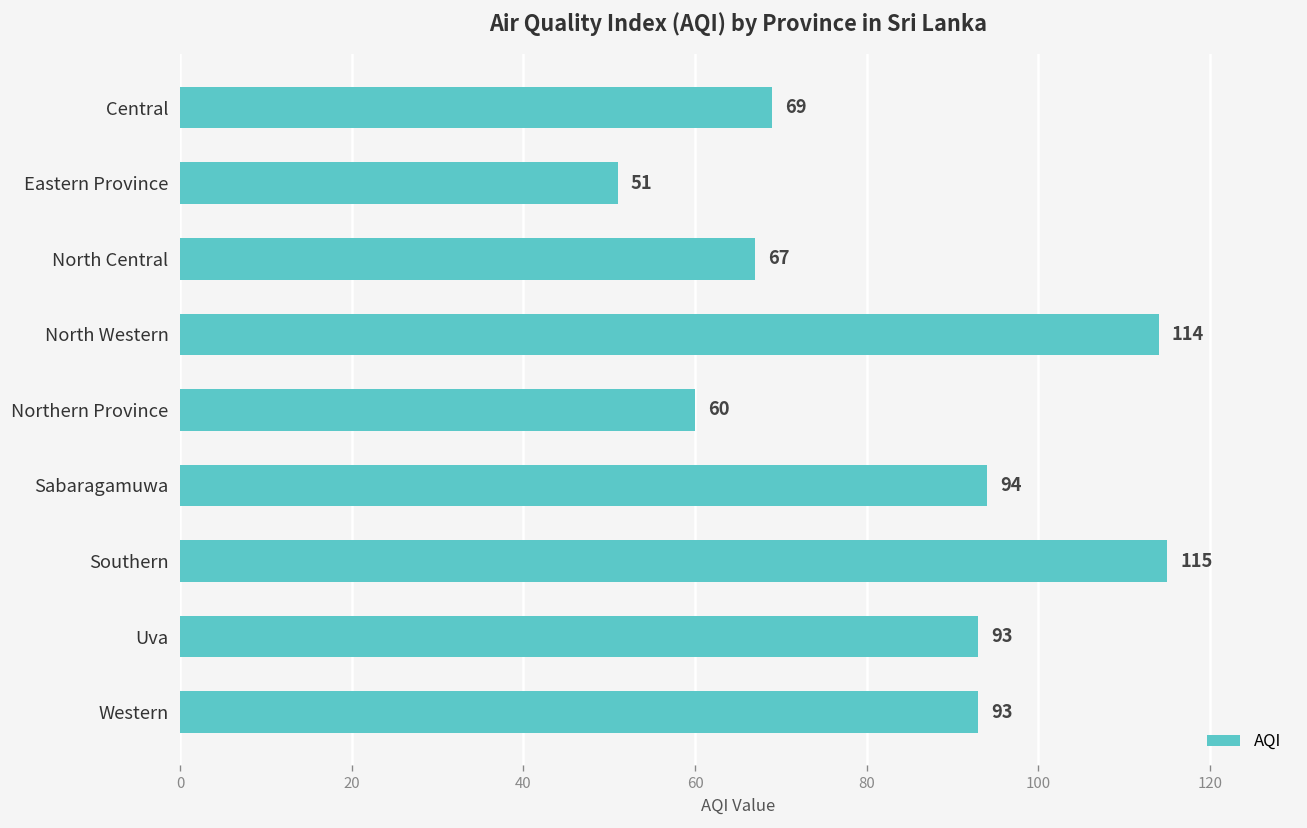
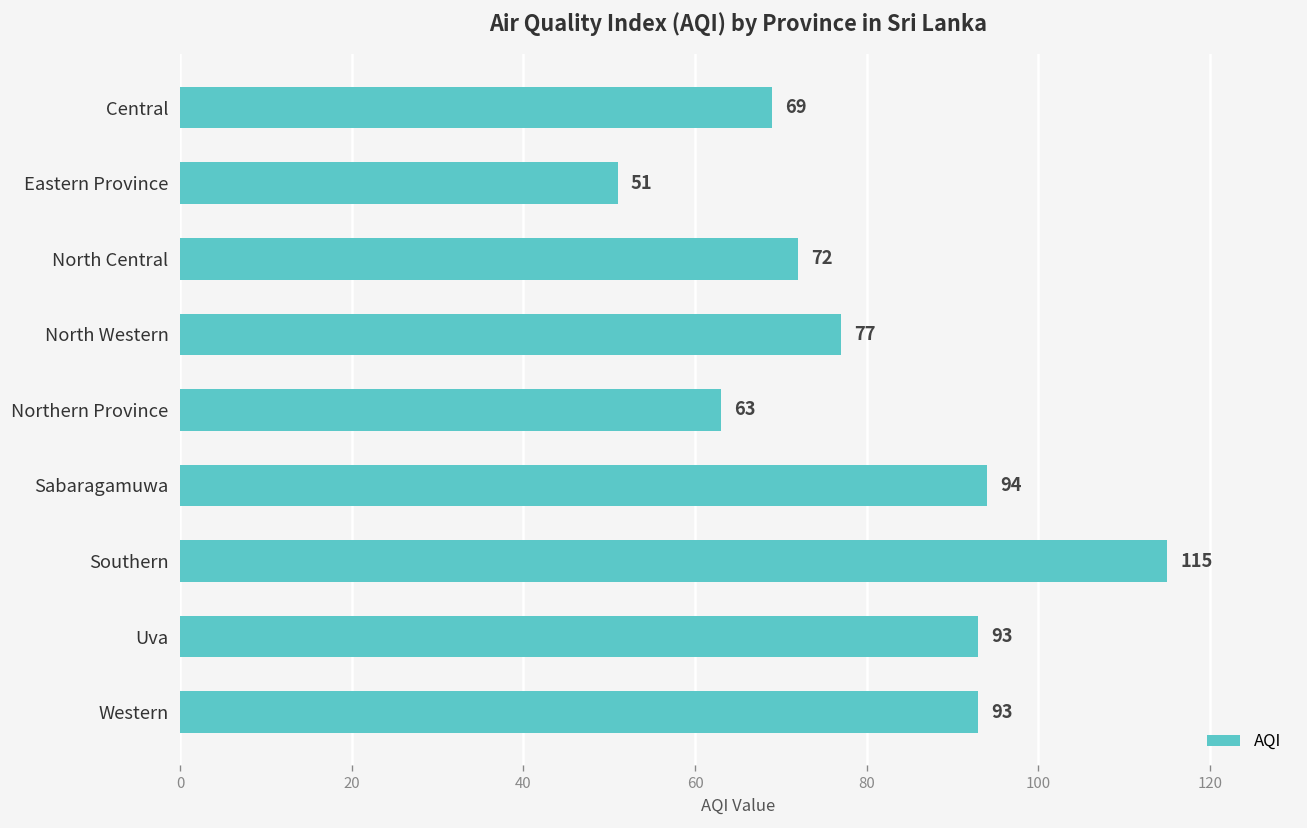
North Central: 67 -> 72
North Western: 114 -> 77
Northern Province: 60 -> 63
